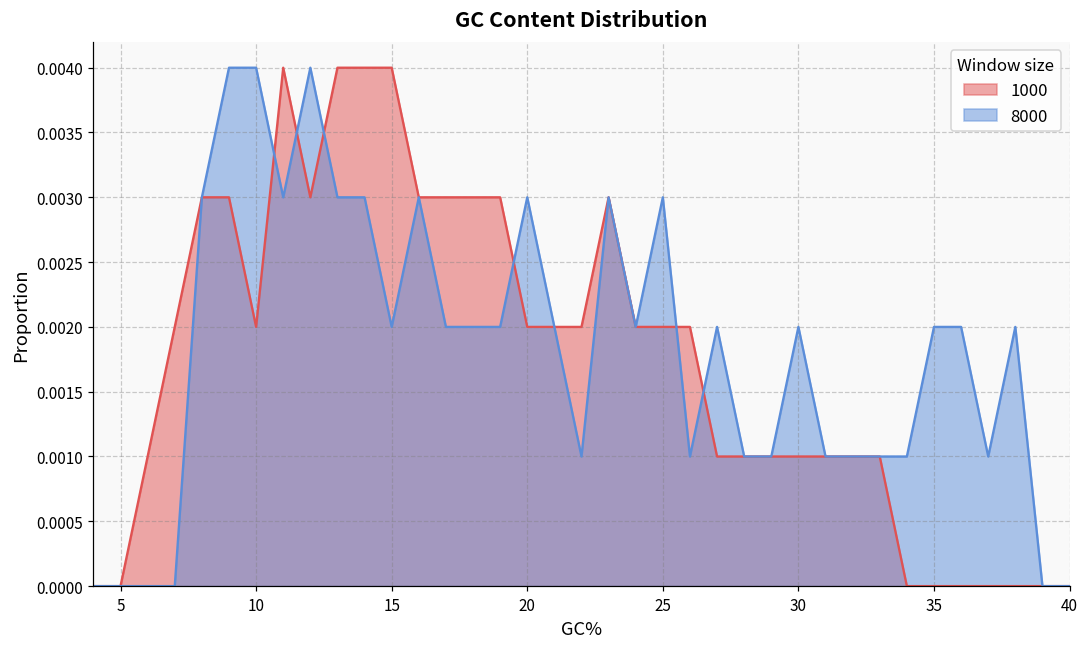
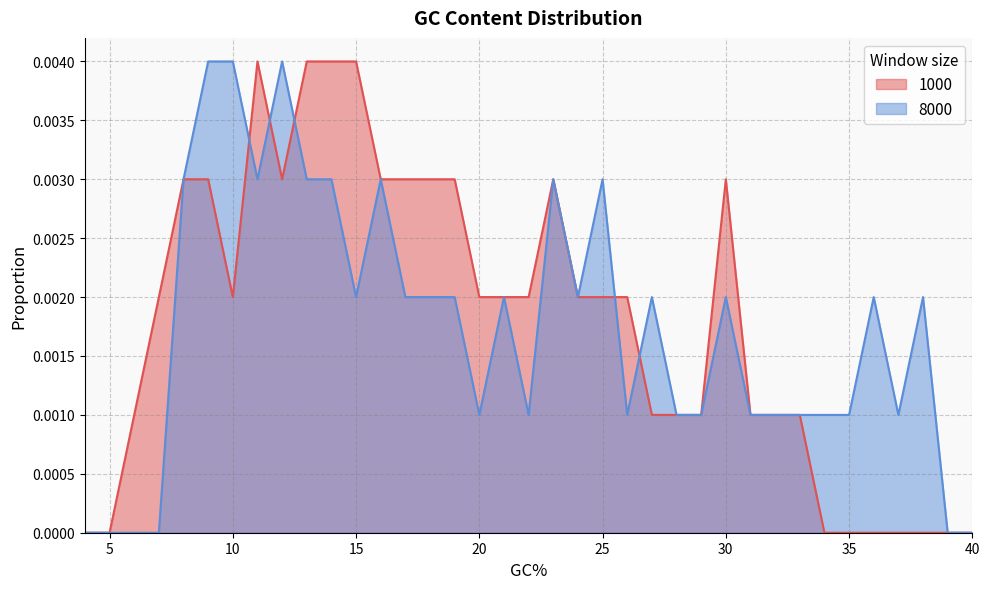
8000, 20: 0.003 -> 0.001
1000, 30: 0.001 -> 0.003
8000, 35: 0.002 -> 0.001
